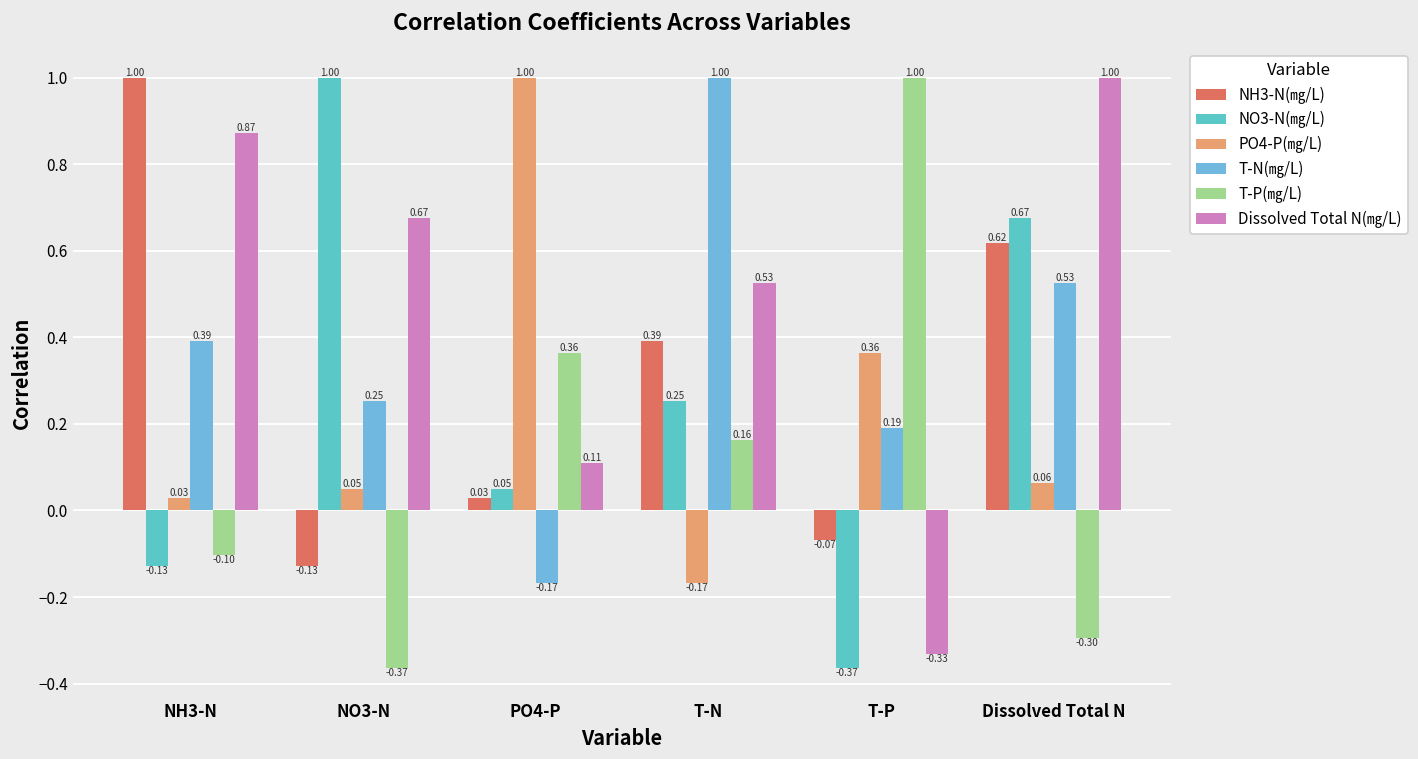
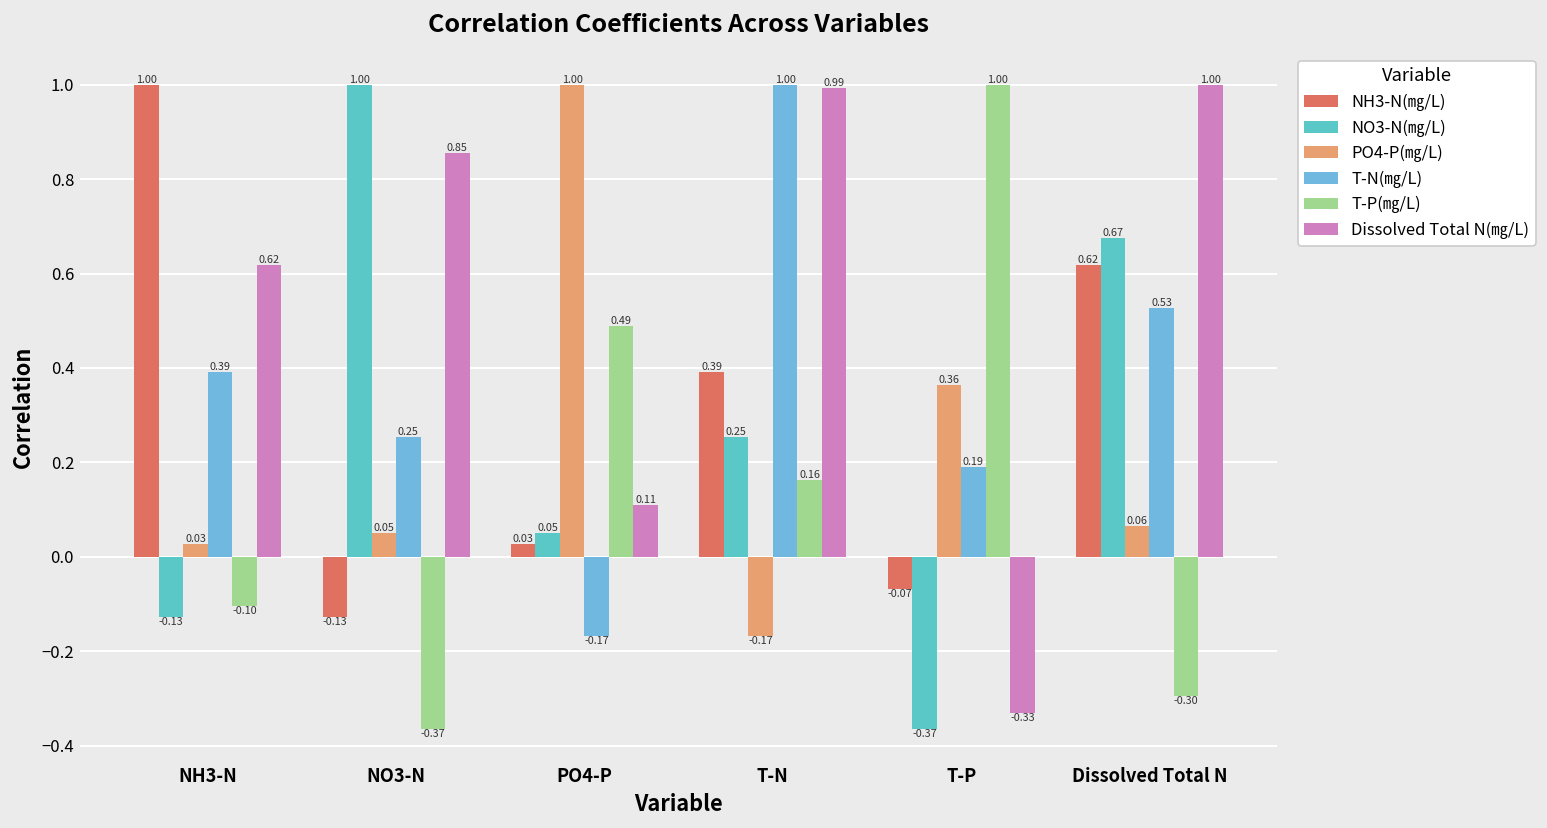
Dissolved Total N(㎎/L), NH3-N: 0.87 -> 0.62
Dissolved Total N(㎎/L), NO3-N: 0.67 -> 0.85
T-P(㎎/L), PO4-P: 0.36 -> 0.49
Dissolved Total N(㎎/L), T-N: 0.53 -> 0.99
